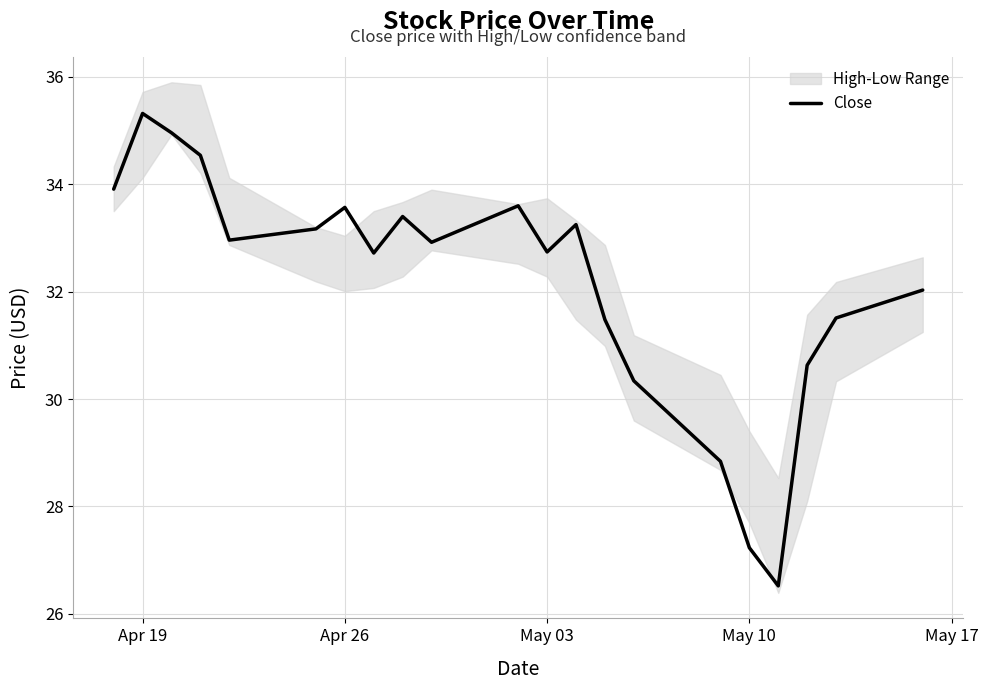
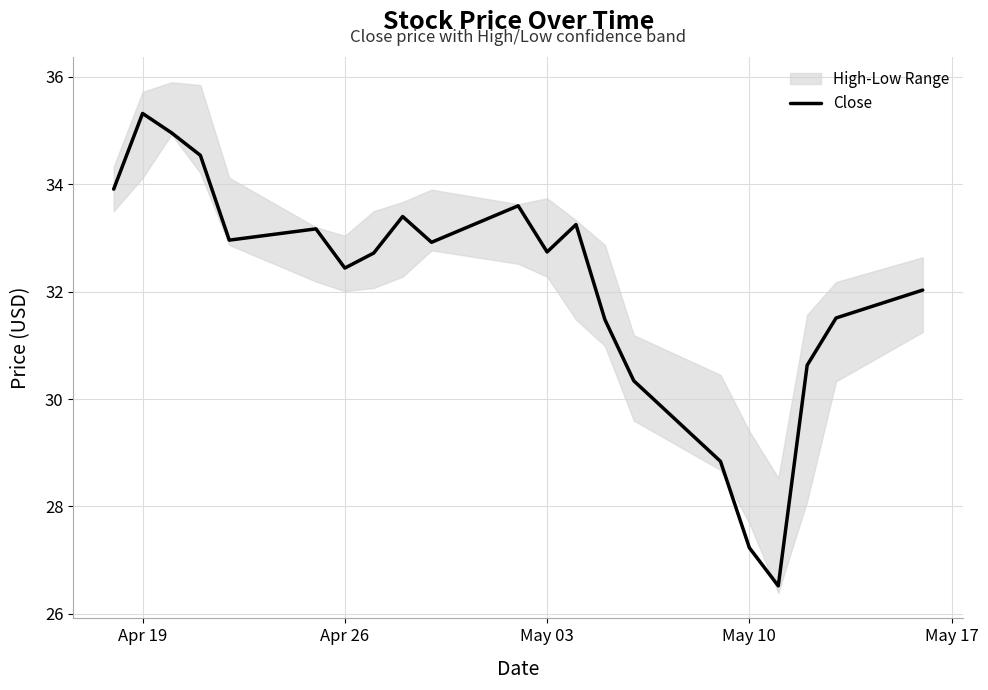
Close, Apr 26: 33.6 -> 32.4
